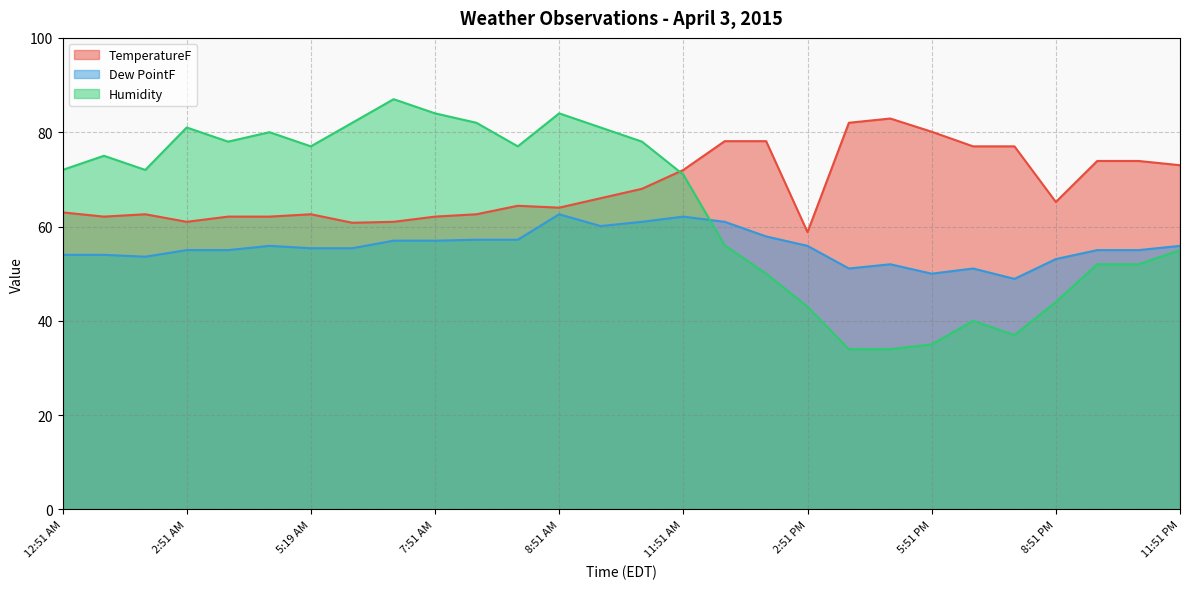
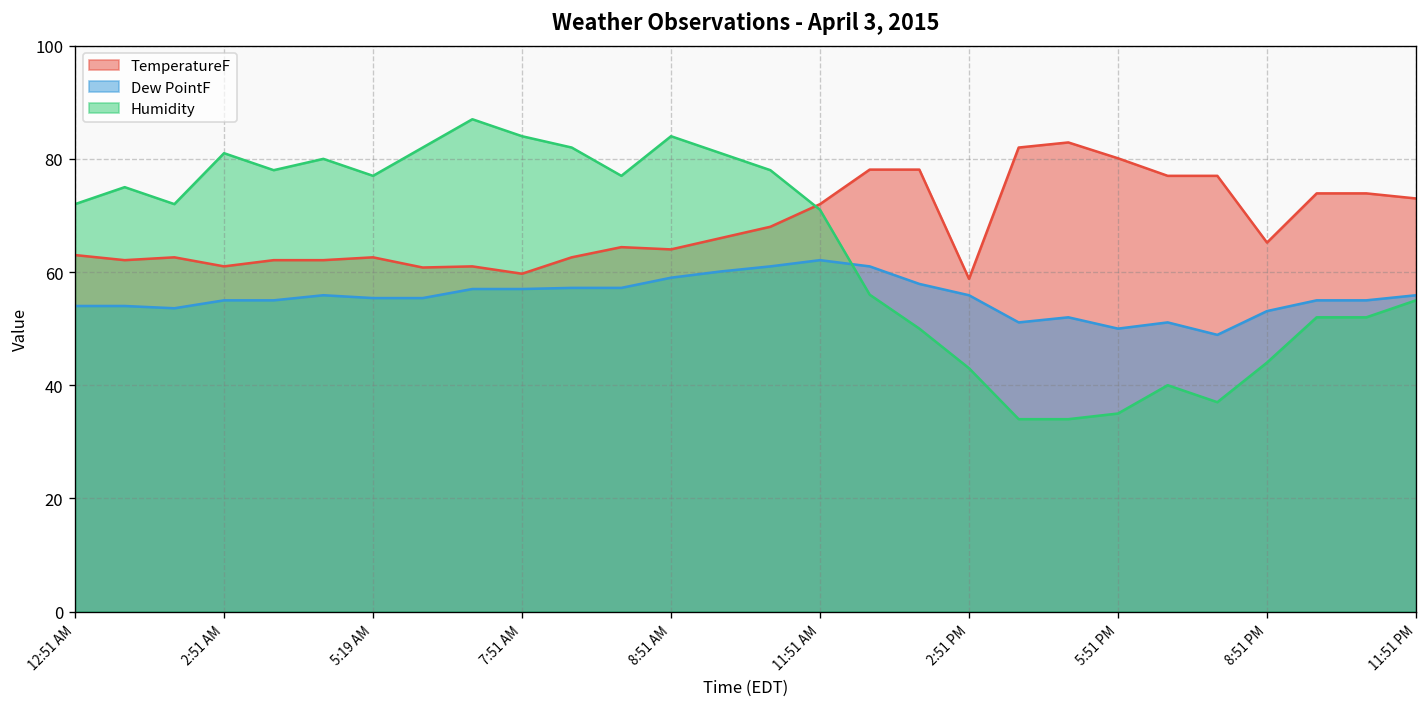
TemperatureF, 7:51 AM: 62 -> 60
Dew PointF, 8:51 AM: 63 -> 59
